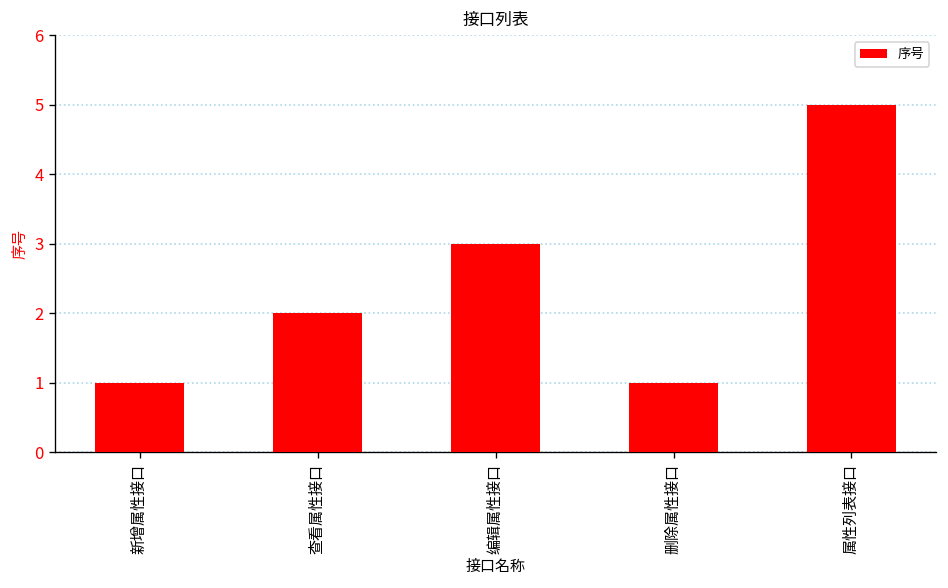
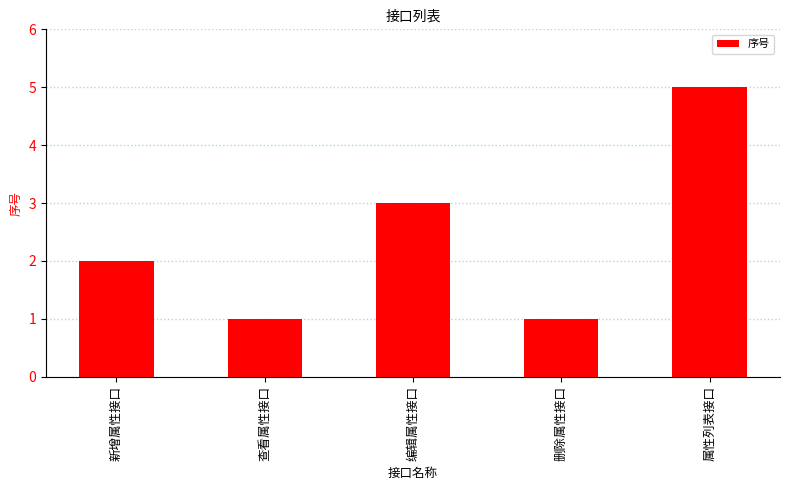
新增属性接口: 1 -> 2
查看属性接口: 2 -> 1
